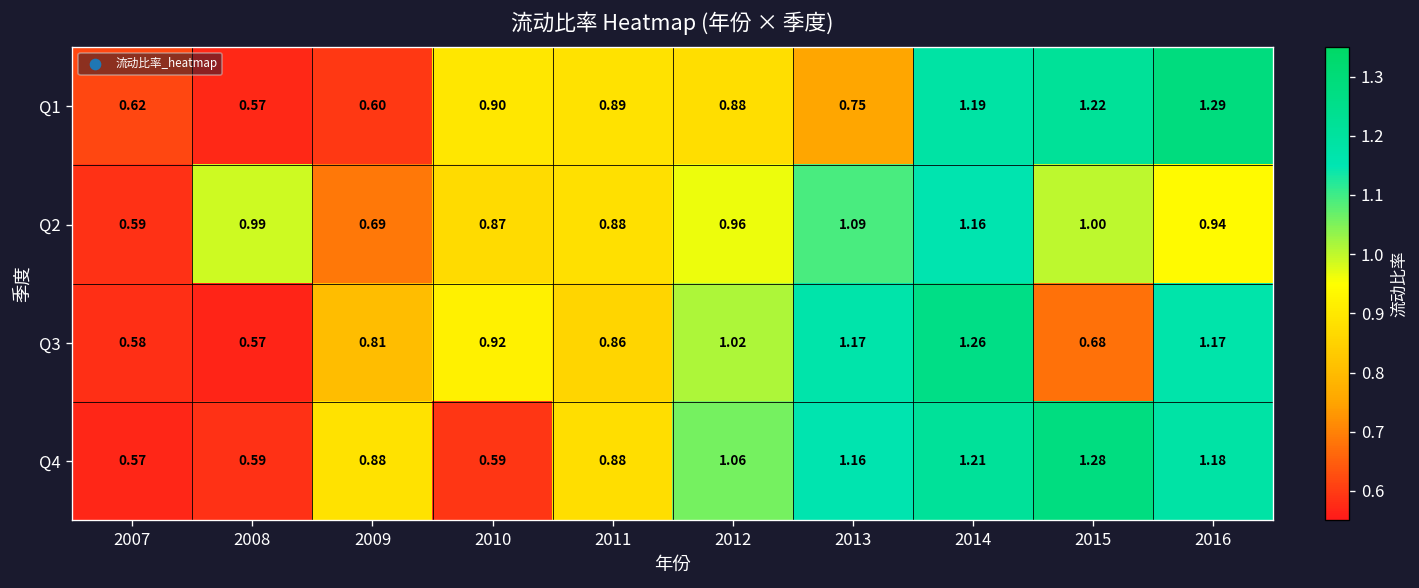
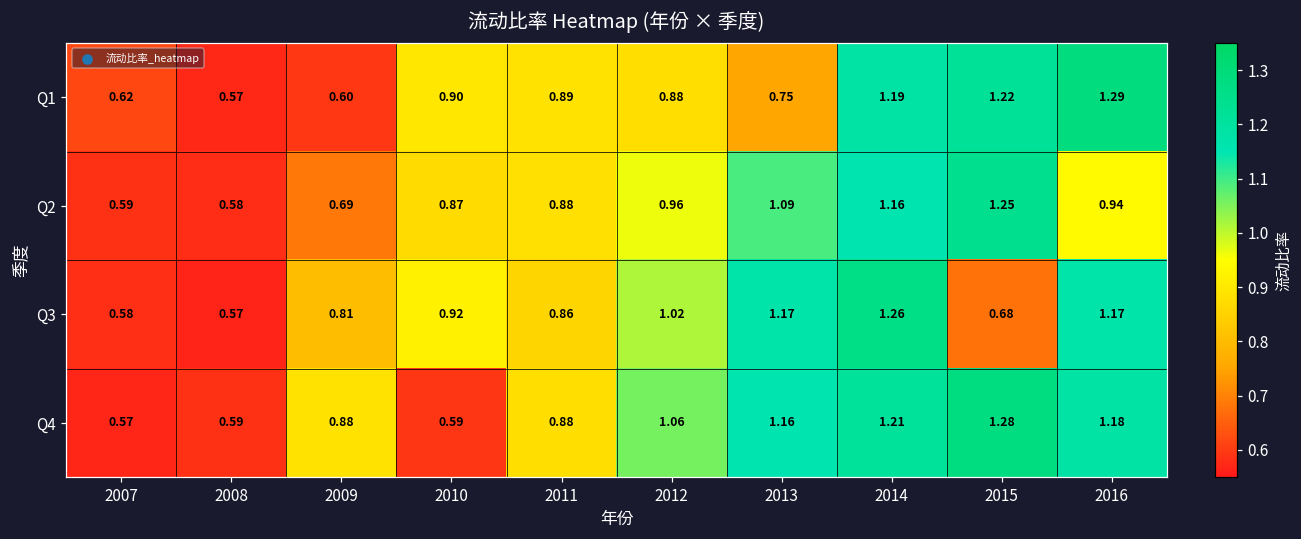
Q2, 2008: 0.99 -> 0.58
Q2, 2015: 1.00 -> 1.25
